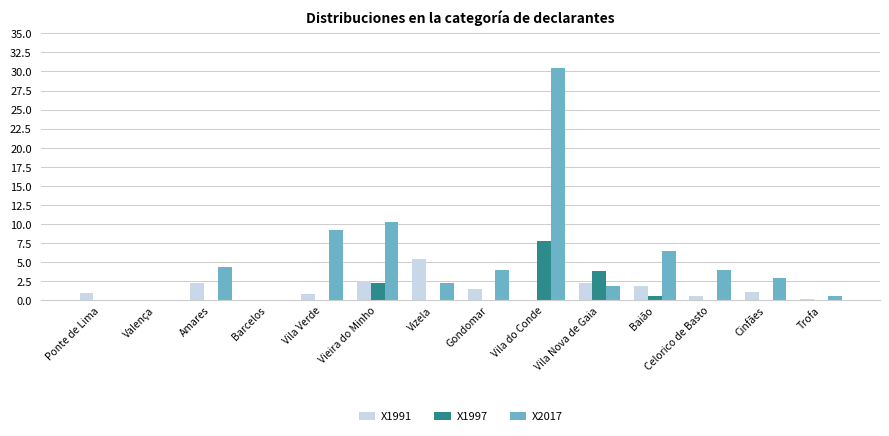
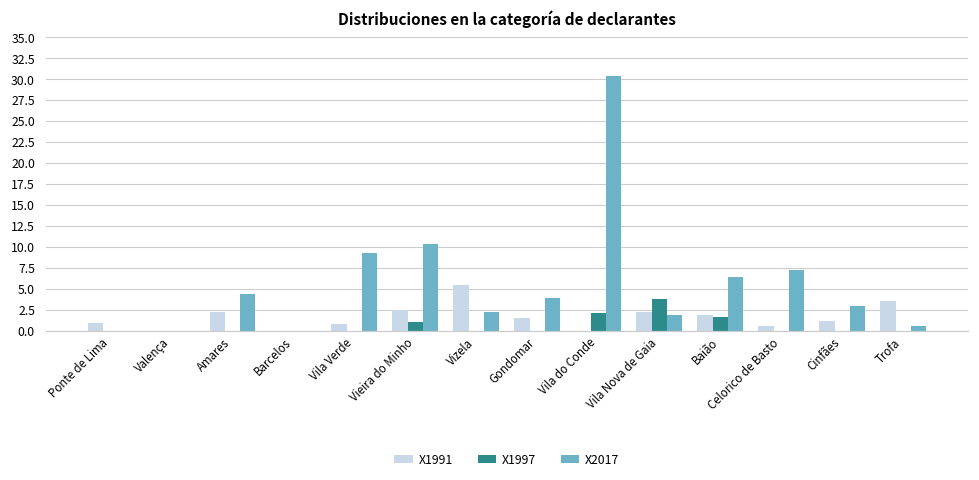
X1997, Vieira do Minho: 2 -> 1
X1997, Vila do Conde: 8 -> 2
X1997, Baião: 1 -> 2
X2017, Celorico de Basto: 4 -> 7
X1991, Trofa: 0 -> 4
